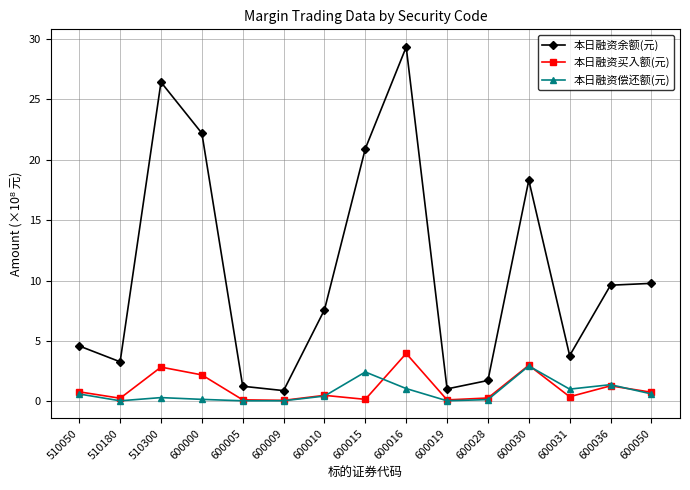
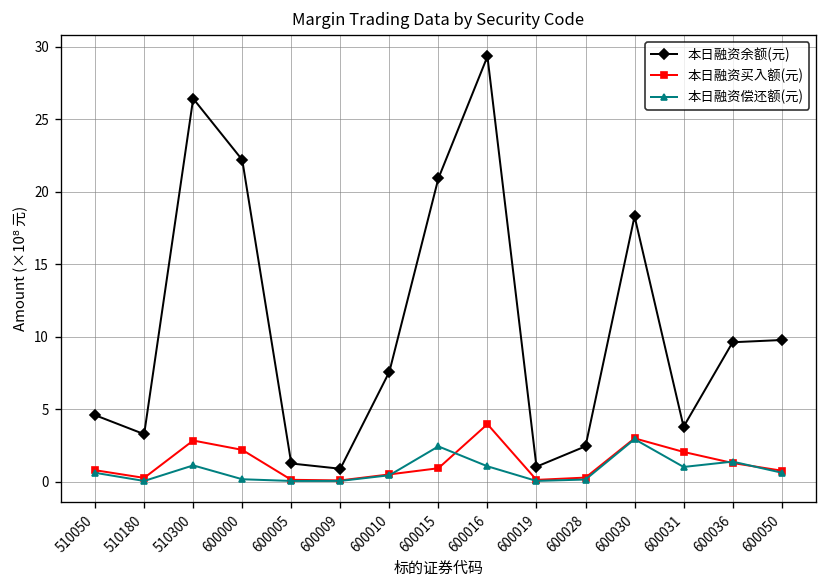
本日融资偿还额(元), 510300: 0.3 -> 1.1
本日融资买入额(元), 600015: 0.2 -> 0.9
本日融资余额(元), 600028: 1.7 -> 2.4
本日融资买入额(元), 600031: 0.4 -> 2.0
